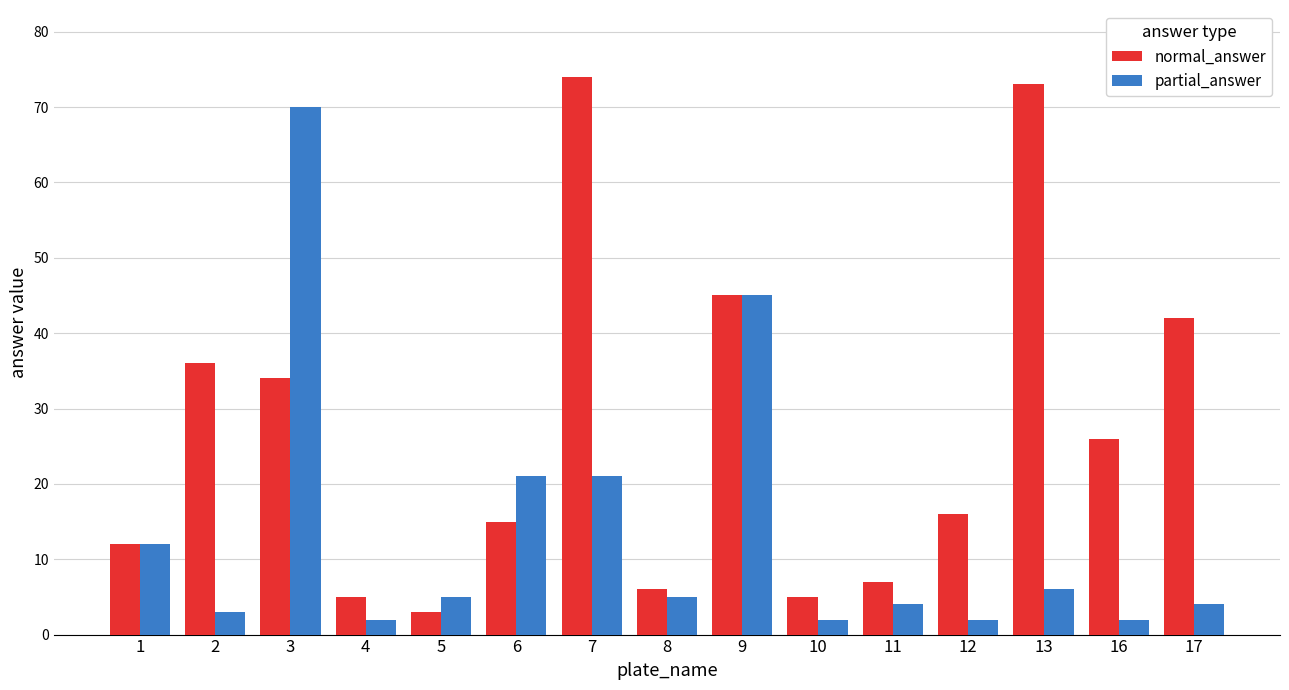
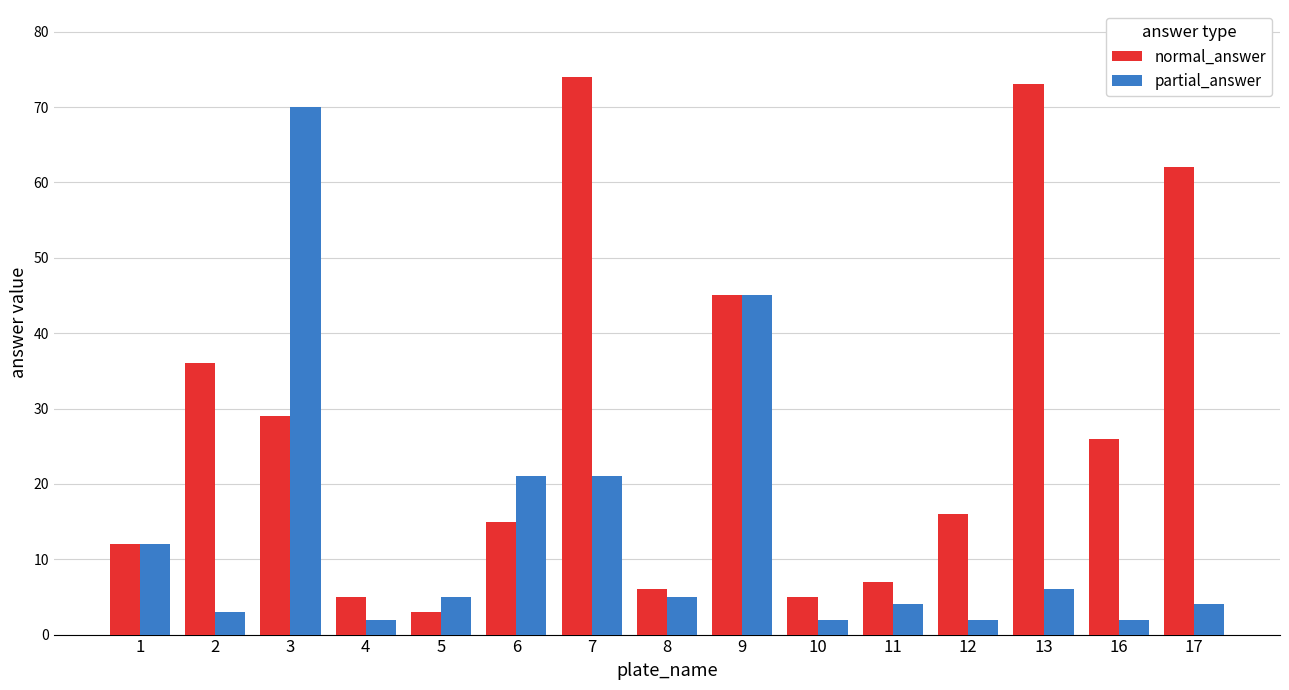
normal_answer, 3: 34 -> 29
normal_answer, 17: 42 -> 62
